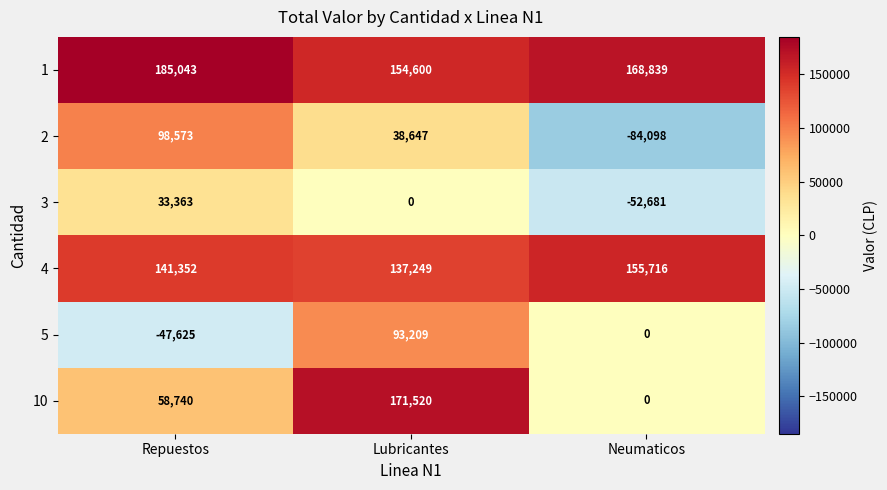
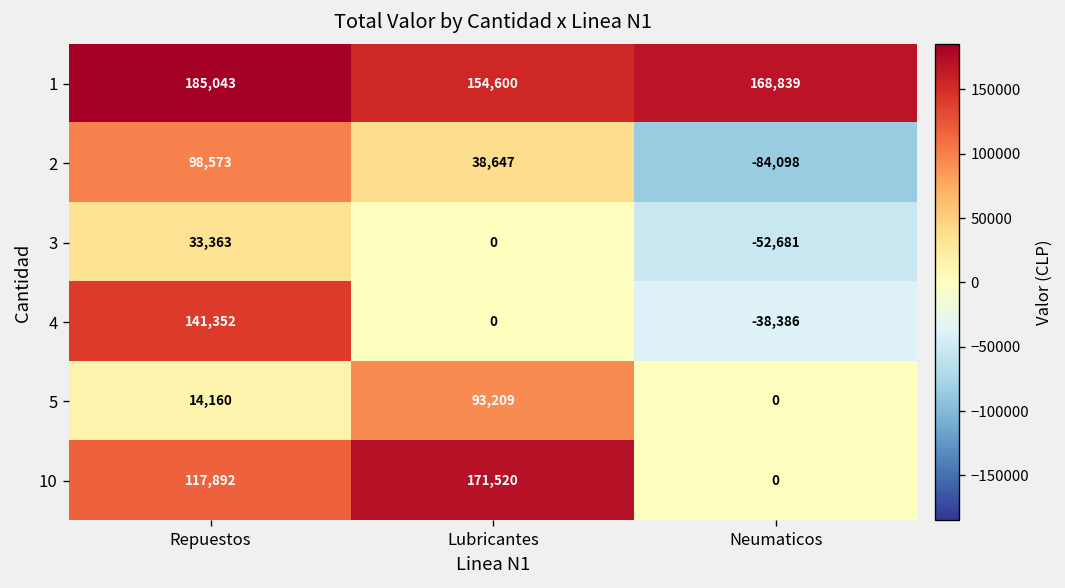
4, Lubricantes: 137,249 -> 0
4, Neumaticos: 155,716 -> -38,386
5, Repuestos: -47,625 -> 14,160
10, Repuestos: 58,740 -> 117,892
